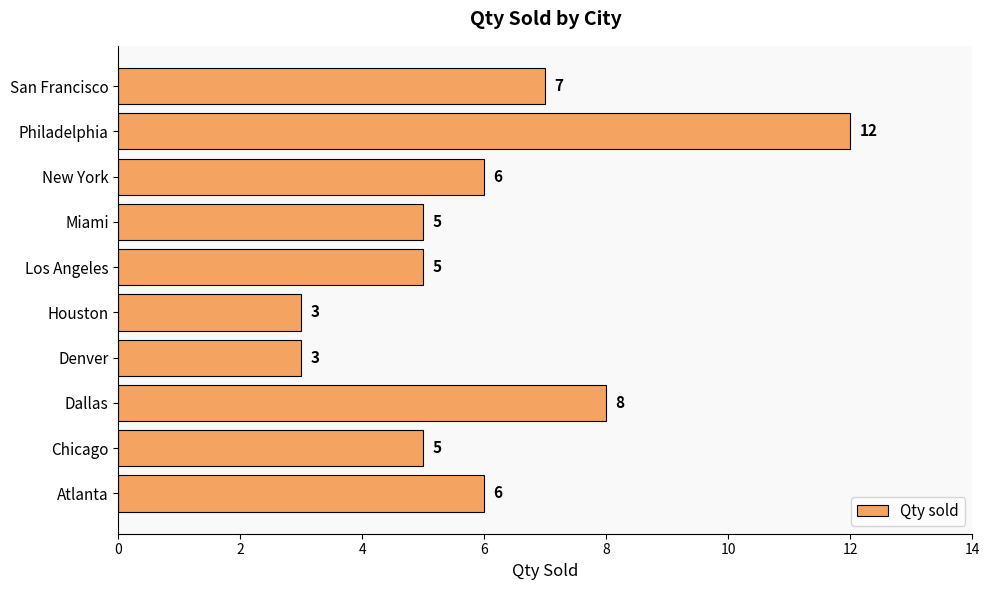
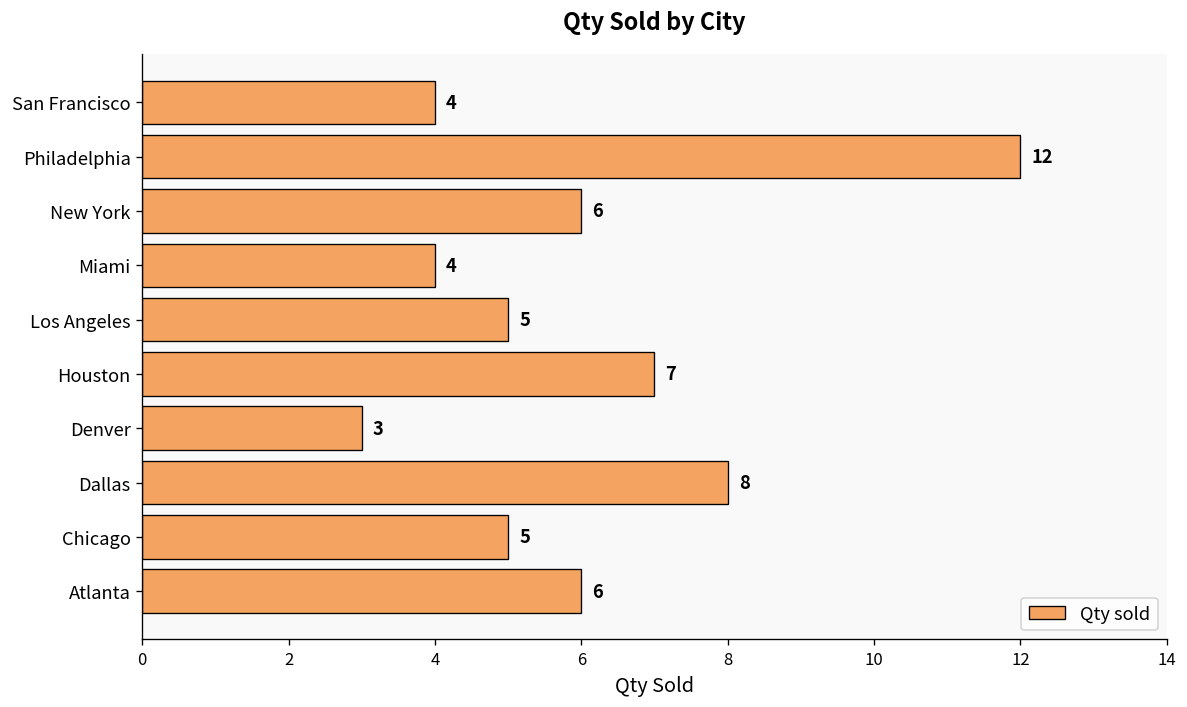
San Francisco: 7 -> 4
Miami: 5 -> 4
Houston: 3 -> 7
